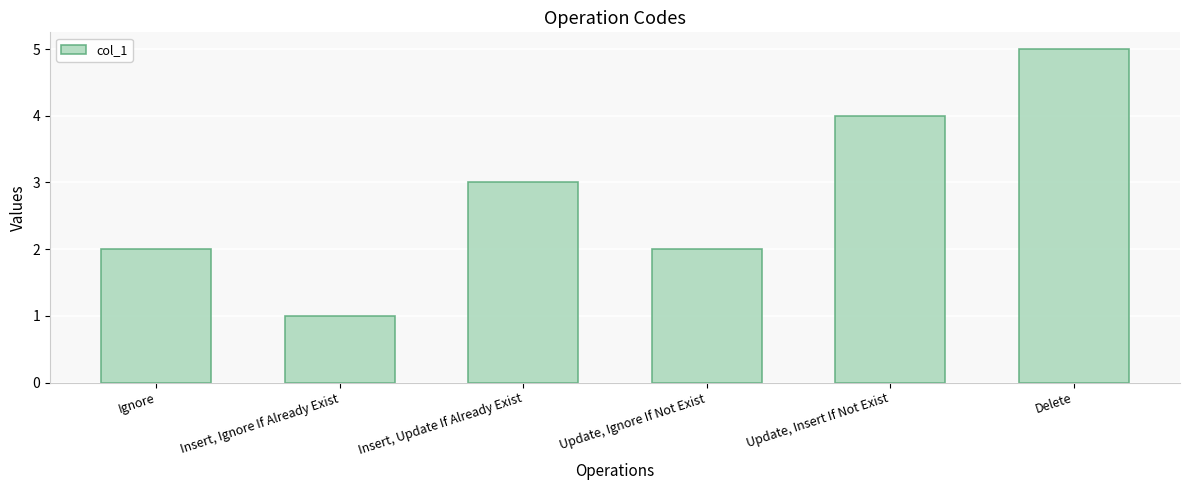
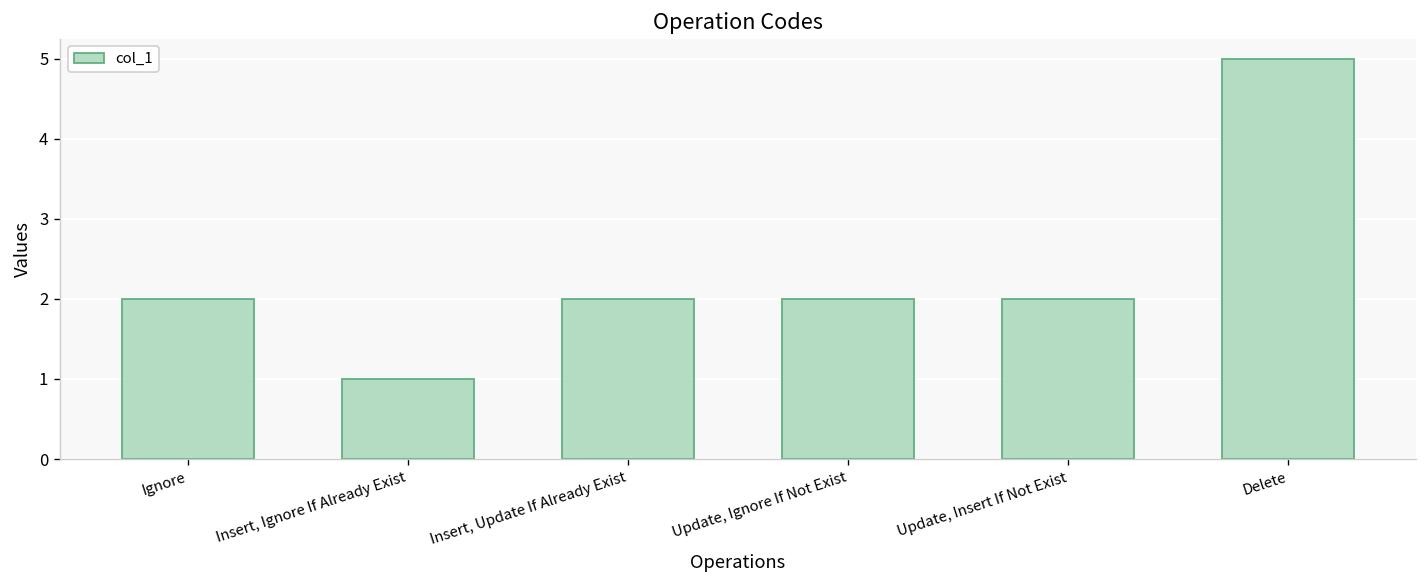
Insert, Update If Already Exist: 3 -> 2
Update, Insert If Not Exist: 4 -> 2
